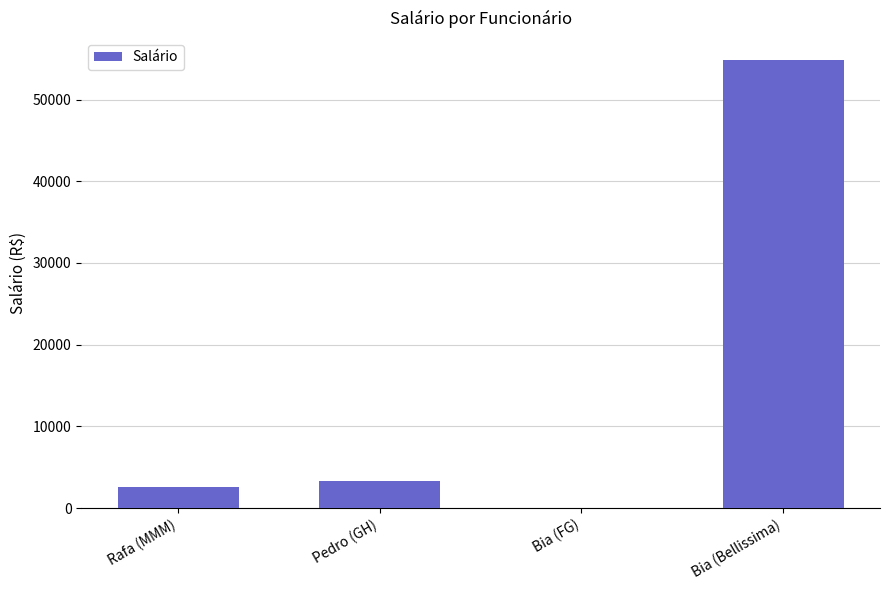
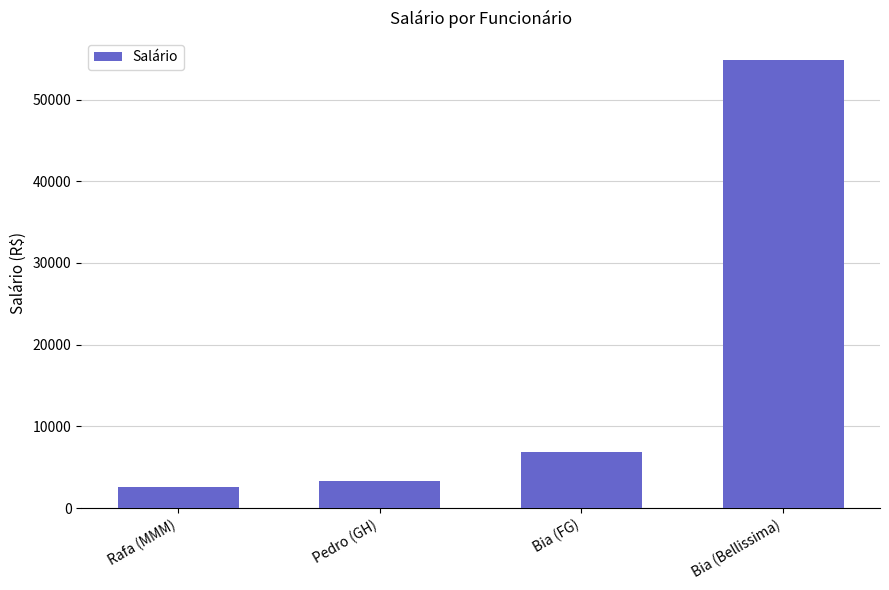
Bia (FG): 0 -> 7000
